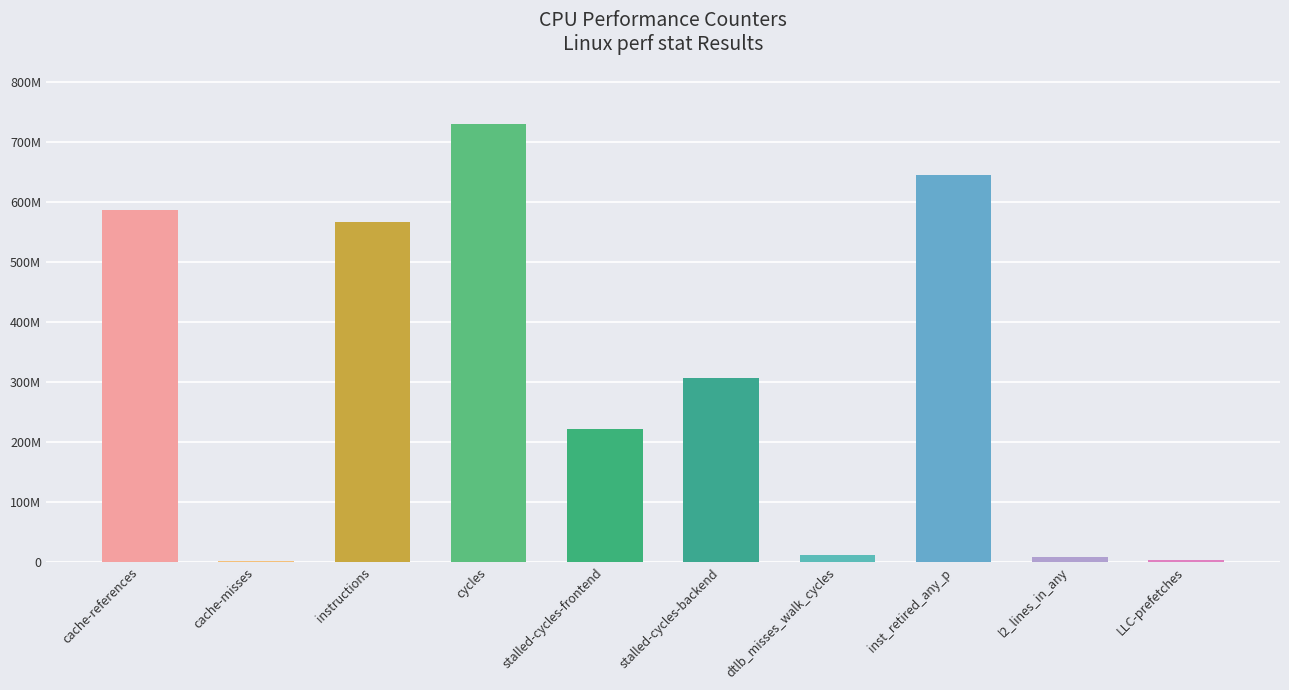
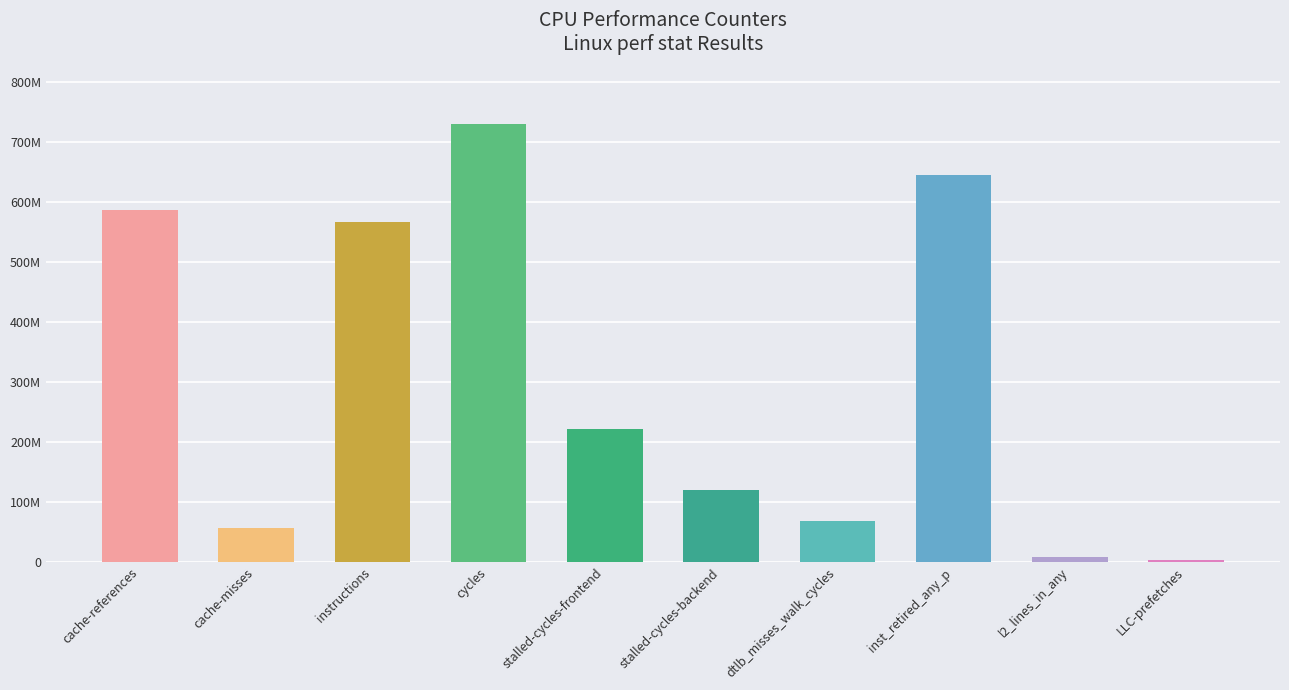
cache-misses: 0 -> 60000000
stalled-cycles-backend: 310000000 -> 120000000
dtlb_misses_walk_cycles: 10000000 -> 70000000
